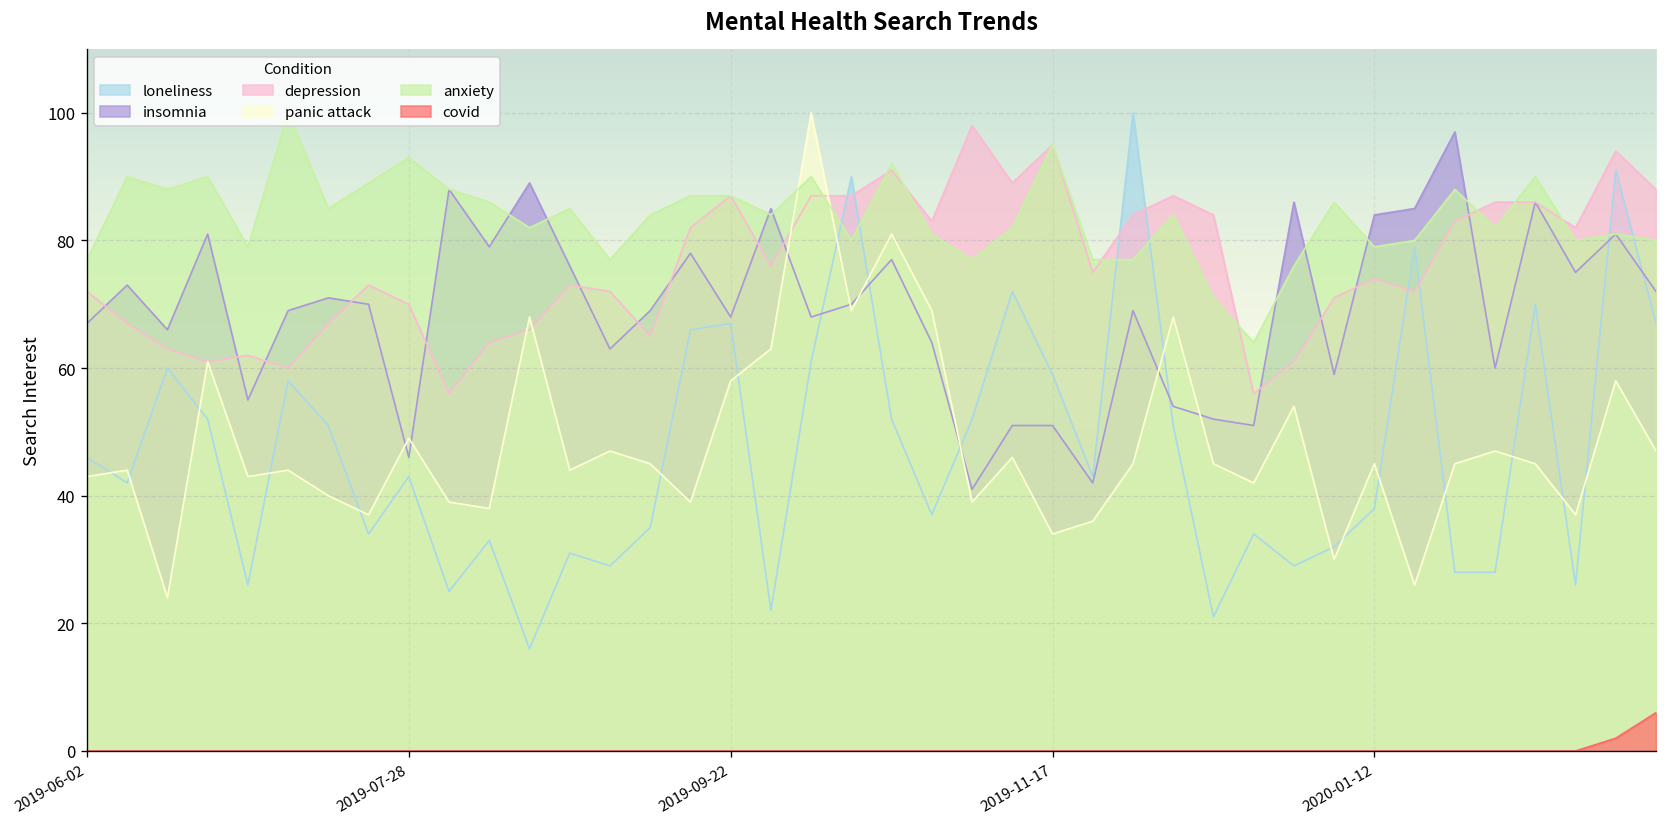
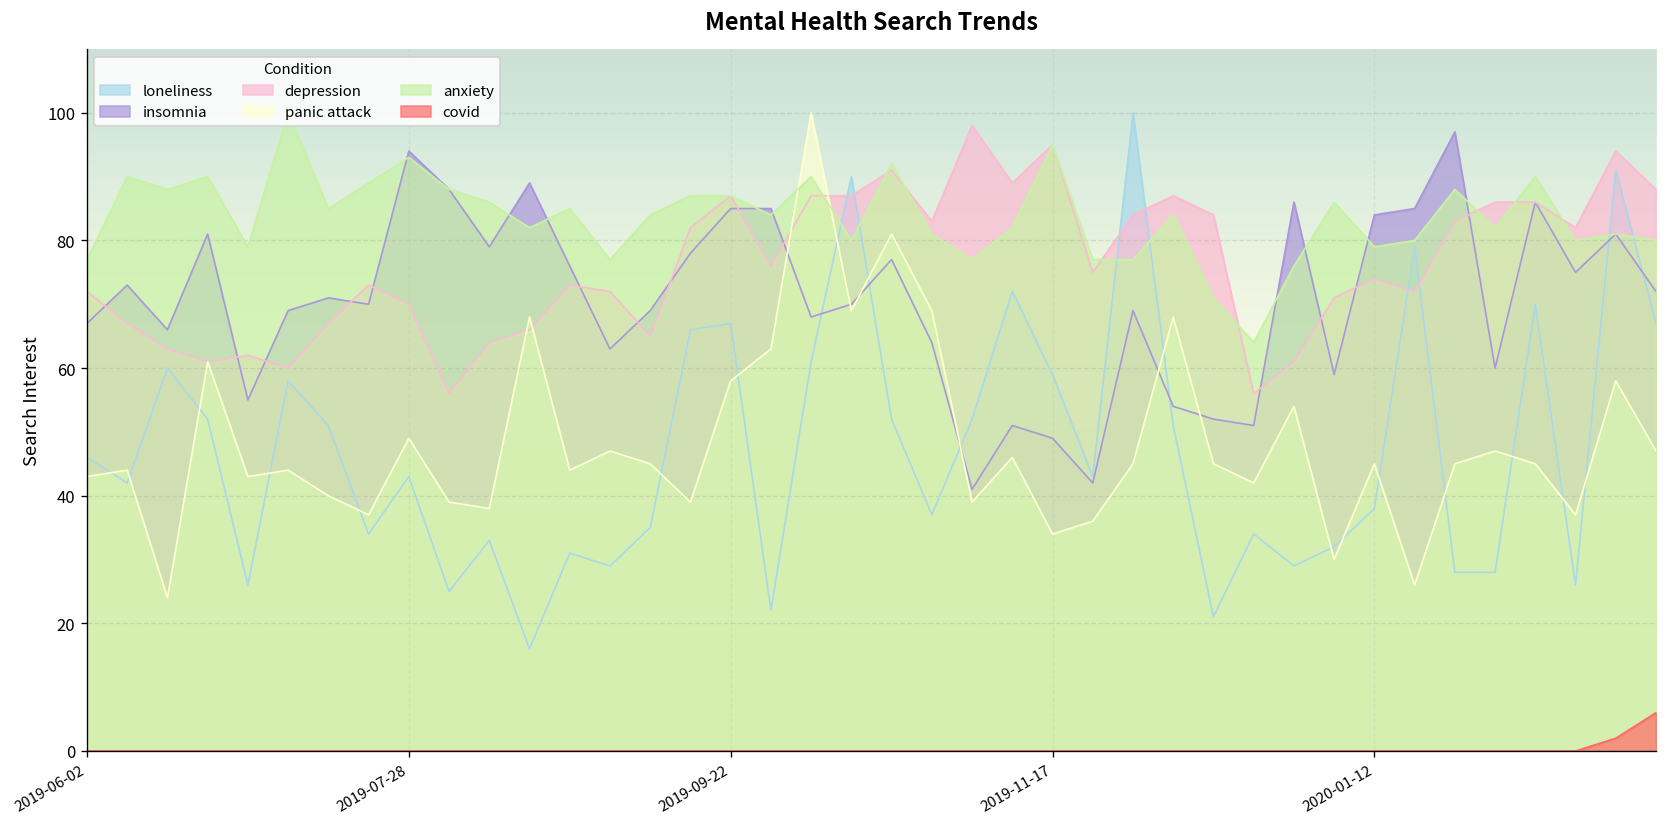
insomnia, 2019-07-28: 46 -> 94
insomnia, 2019-09-22: 68 -> 85
insomnia, 2019-11-17: 51 -> 49
